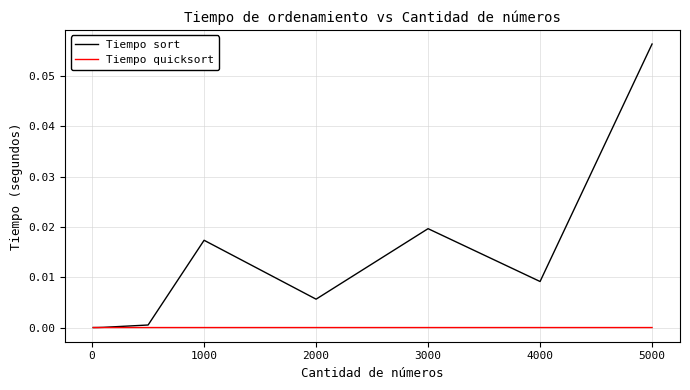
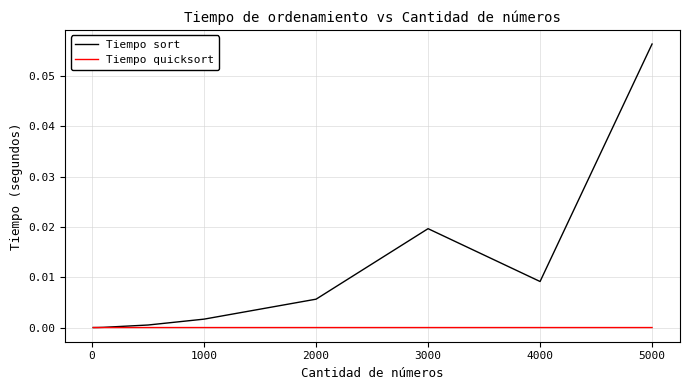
Tiempo sort, 1000: 0.017 -> 0.002
